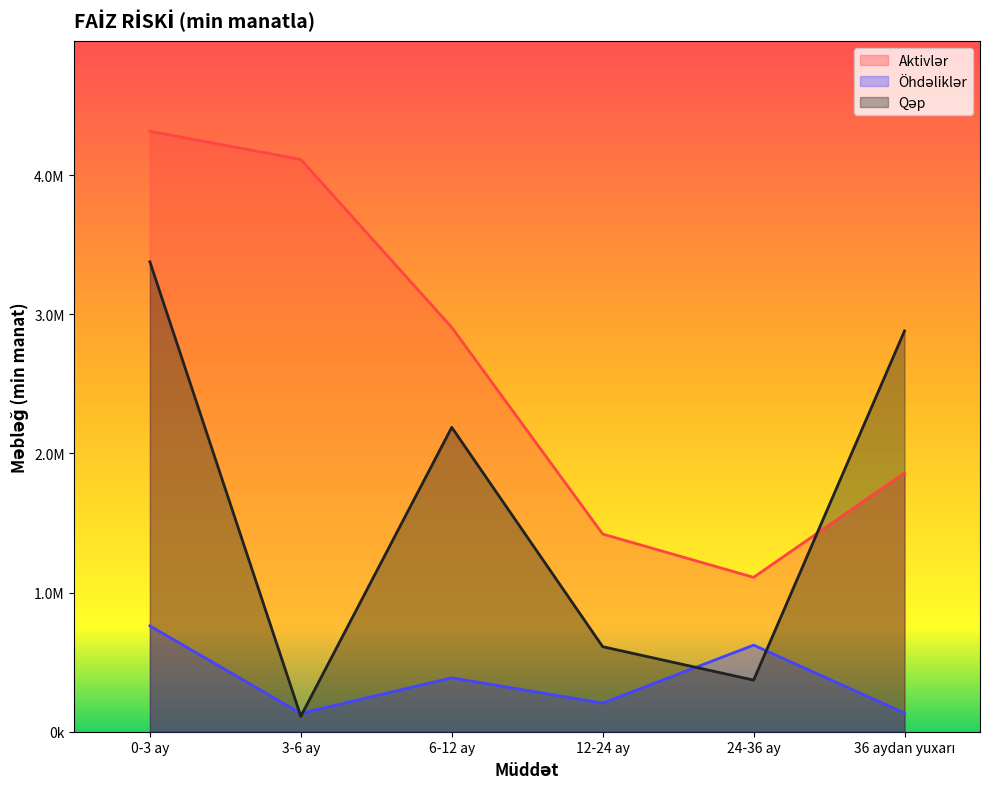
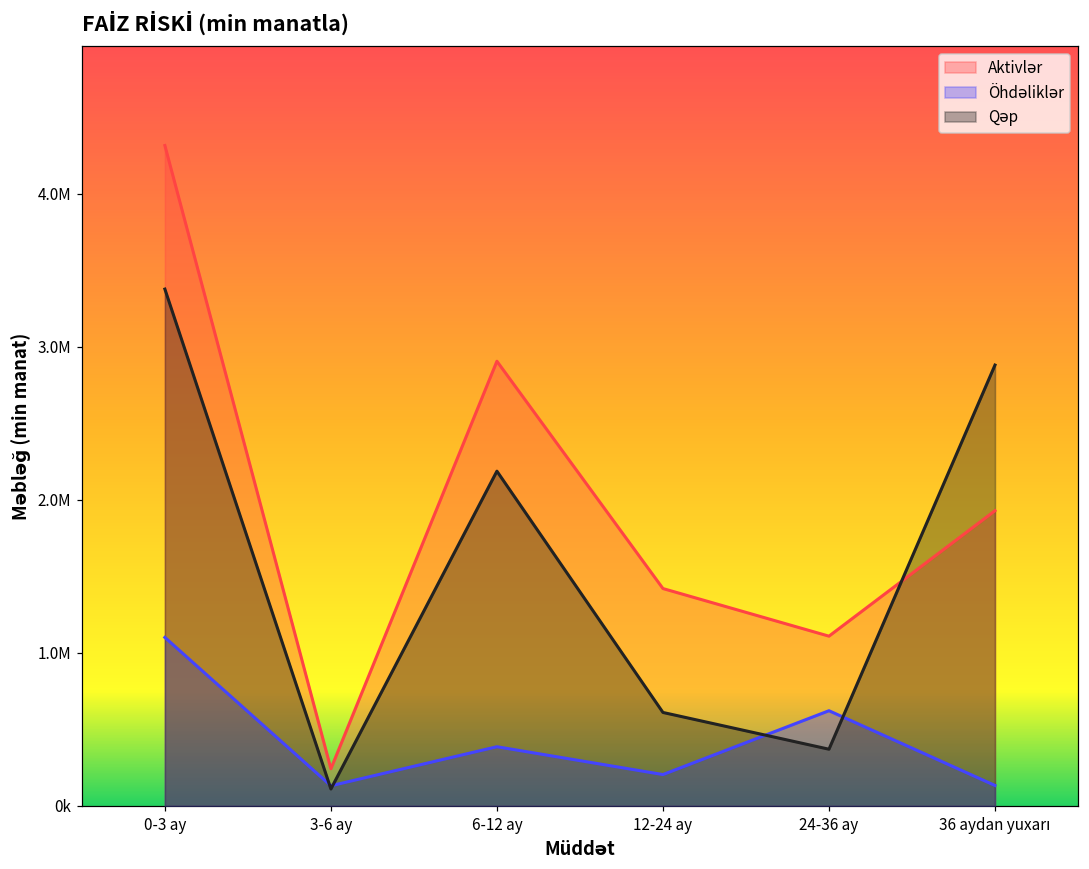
Öhdəliklər, 0-3 ay: 760000 -> 1100000
Aktivlər, 3-6 ay: 4110000 -> 240000
Aktivlər, 36 aydan yuxarı: 1860000 -> 1930000
